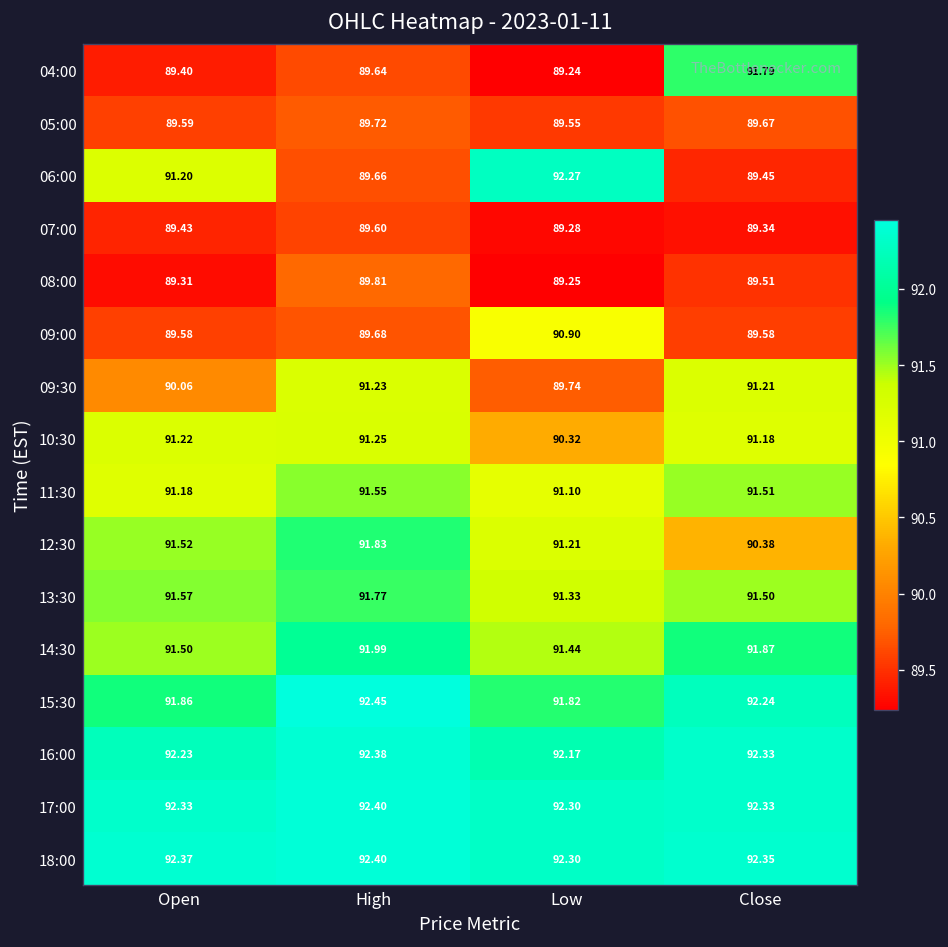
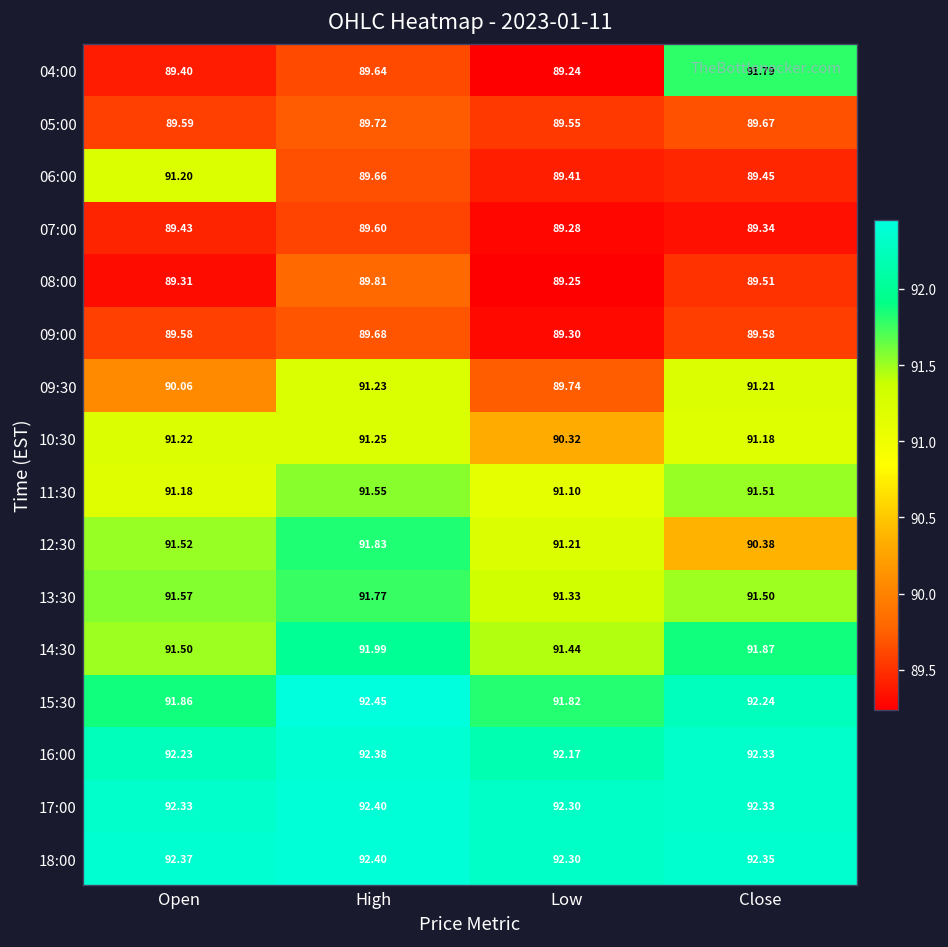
06:00, Low: 92.27 -> 89.41
09:00, Low: 90.90 -> 89.30
